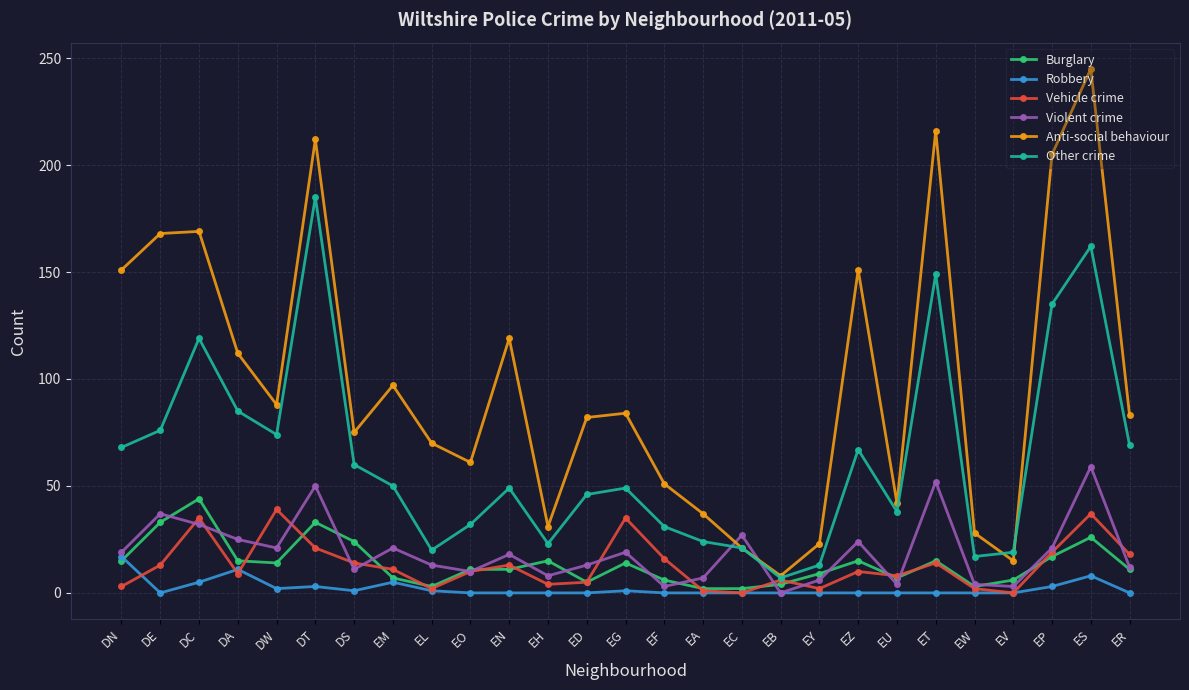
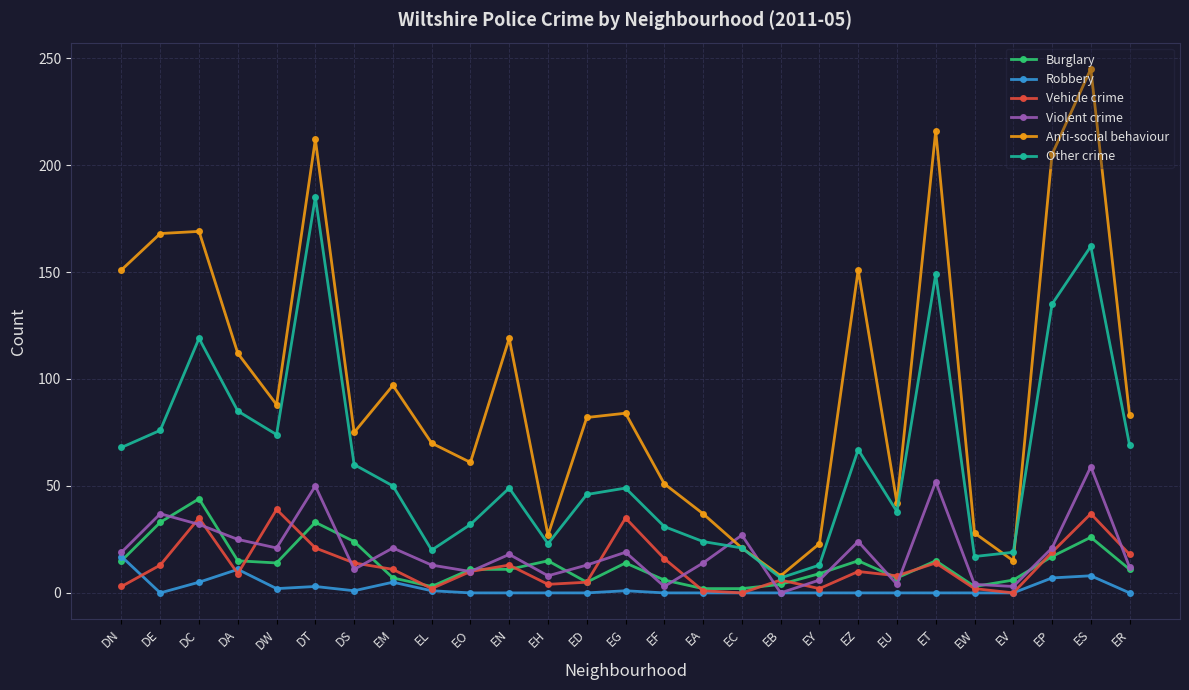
Anti-social behaviour, EH: 31 -> 27
Violent crime, EA: 7 -> 14
Robbery, EP: 3 -> 7
